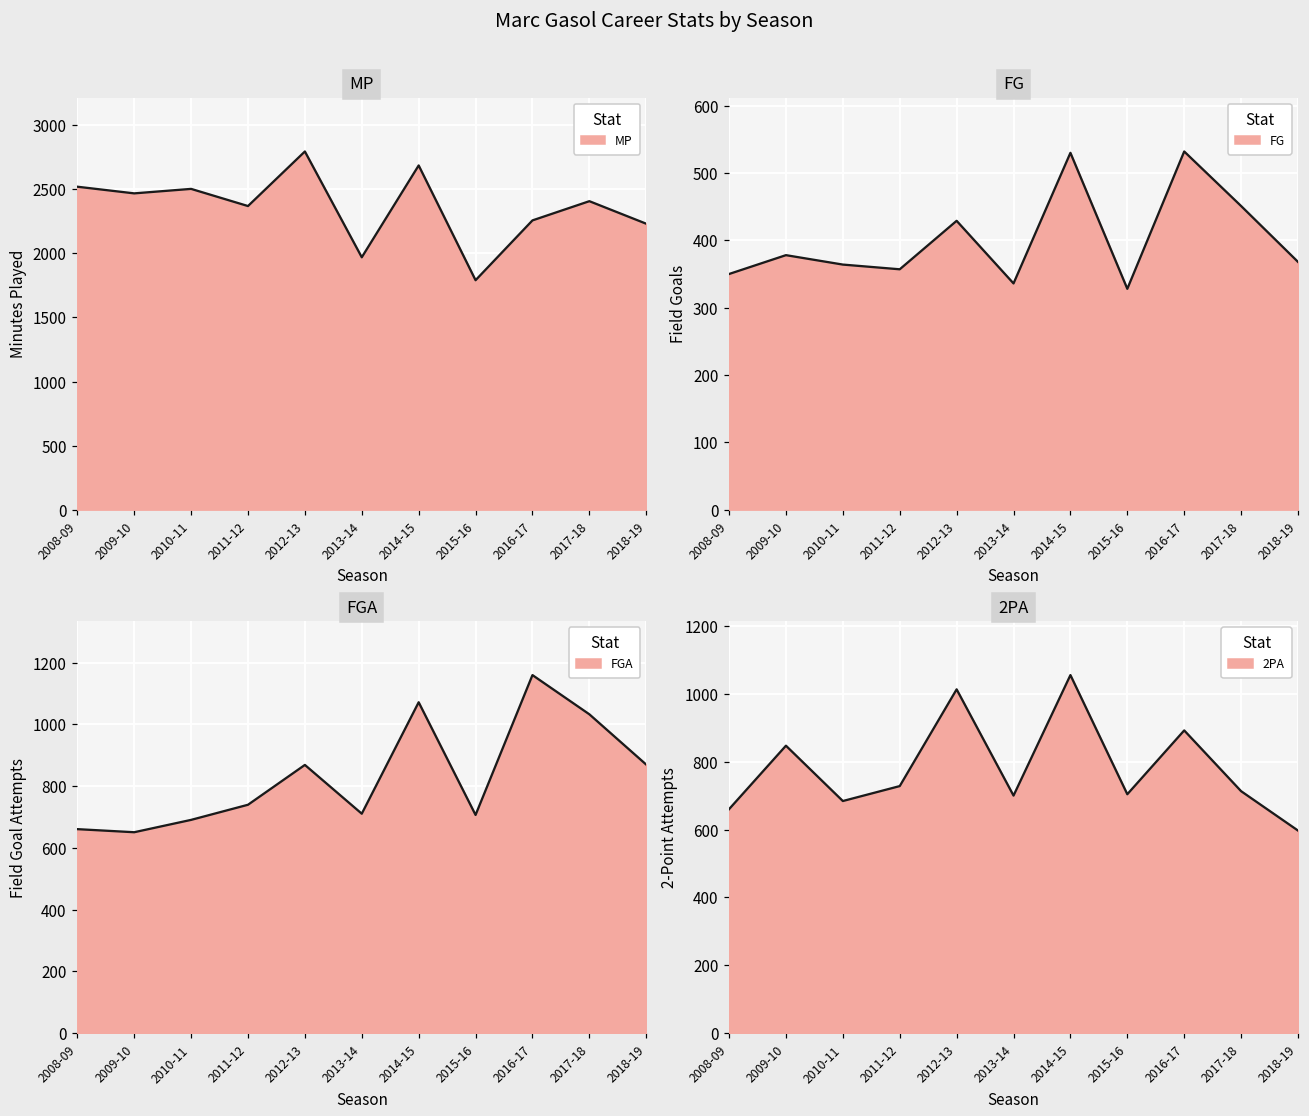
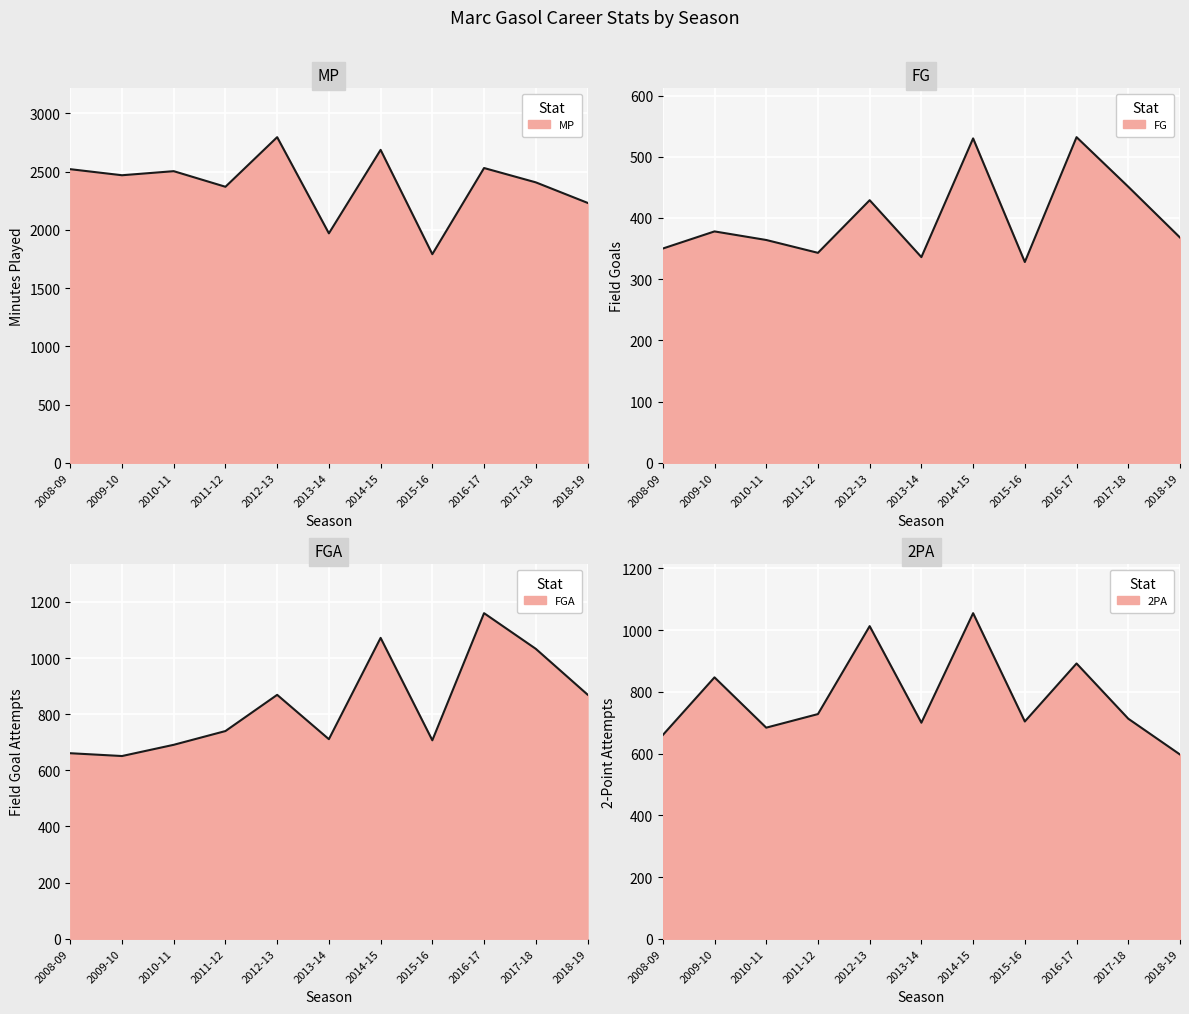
MP, 2016-17: 2260 -> 2530
FG, 2011-12: 360 -> 340
